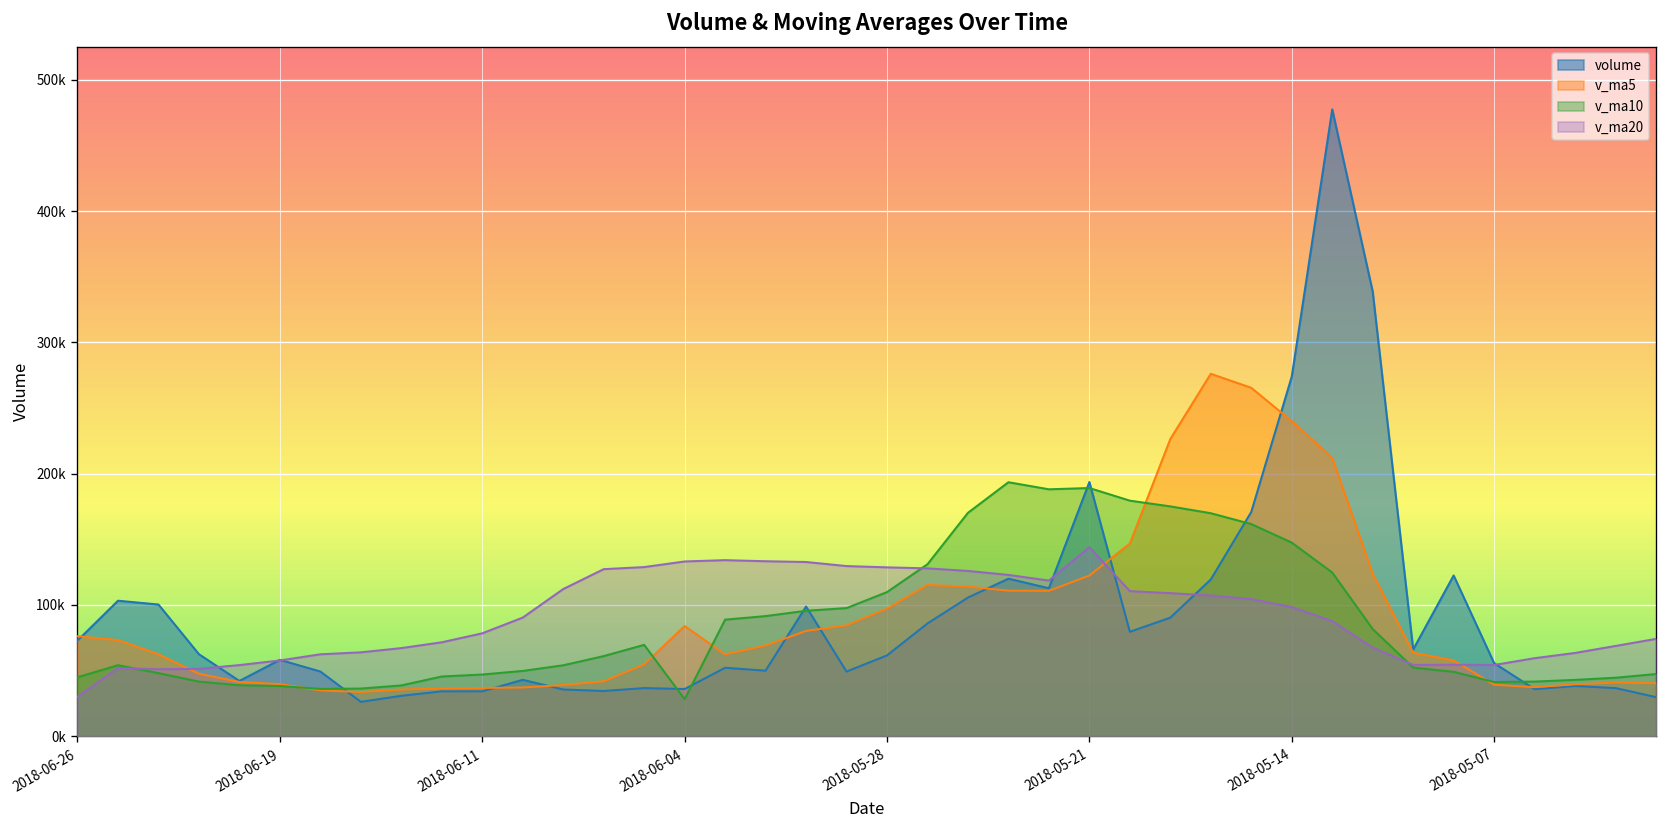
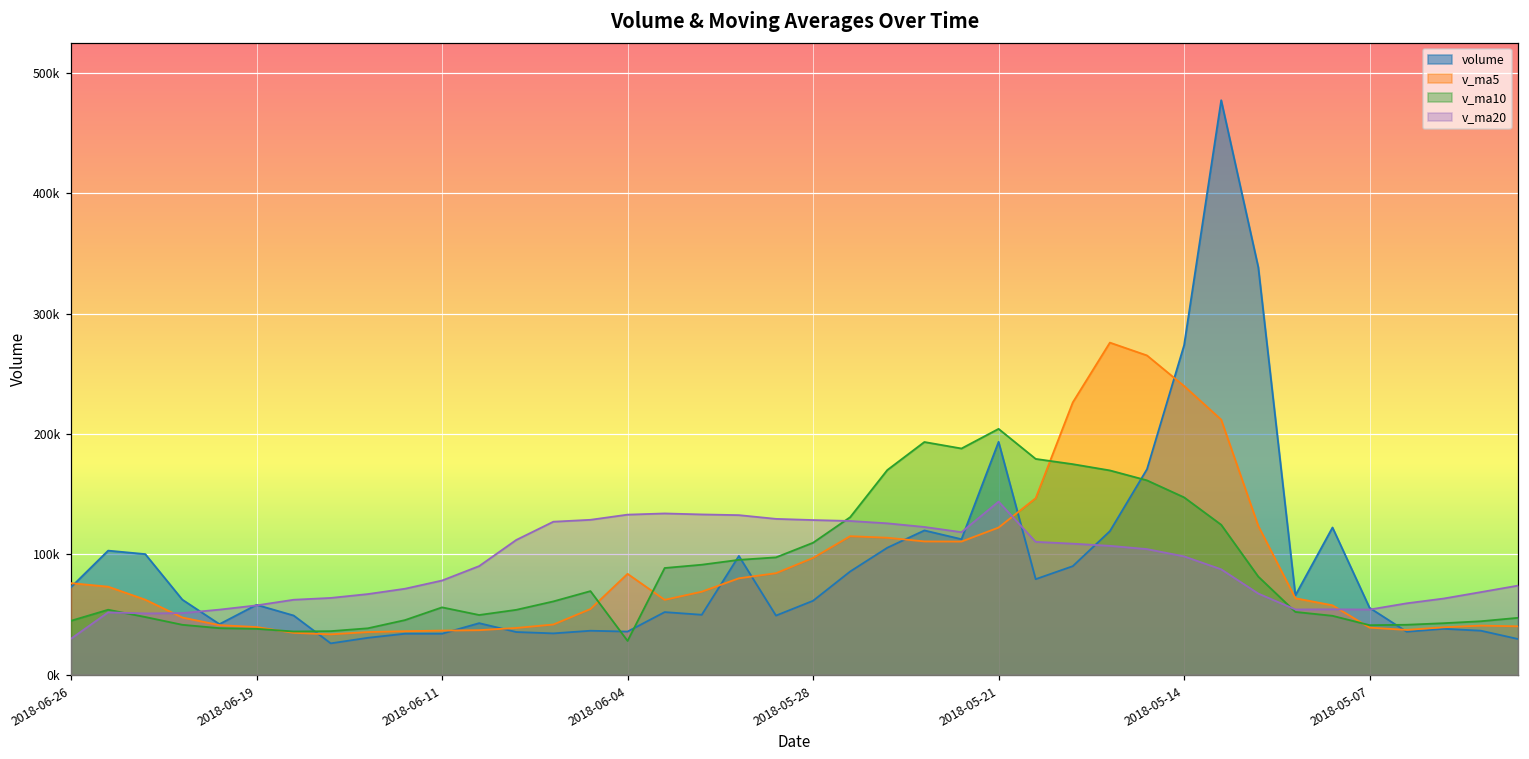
v_ma10, 2018-06-11: 47000 -> 56000
v_ma10, 2018-05-21: 189000 -> 204000
